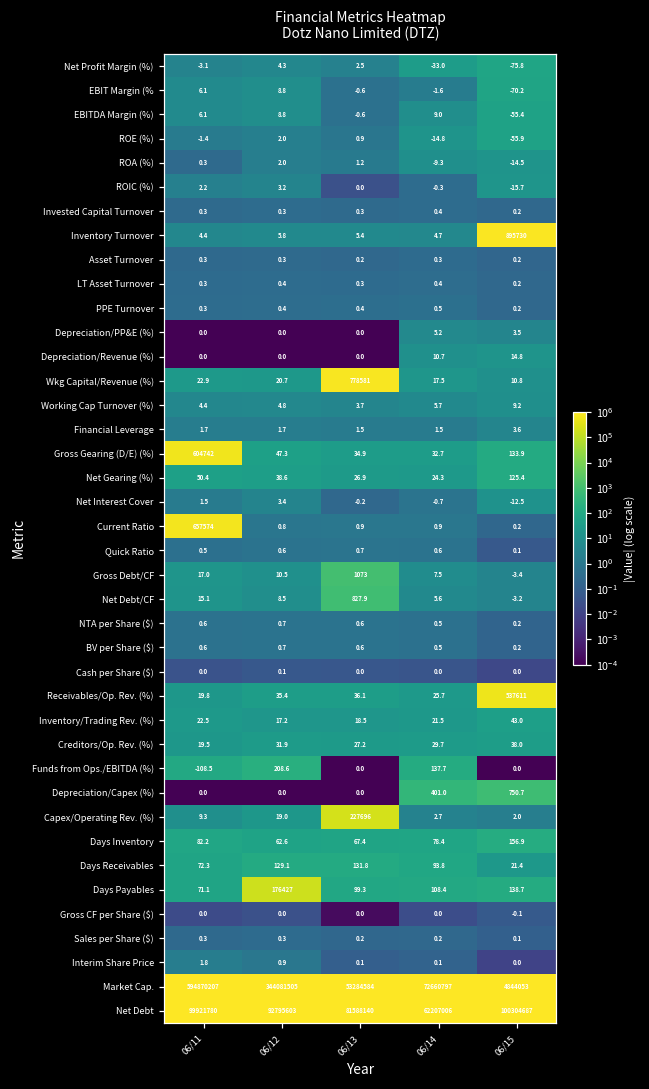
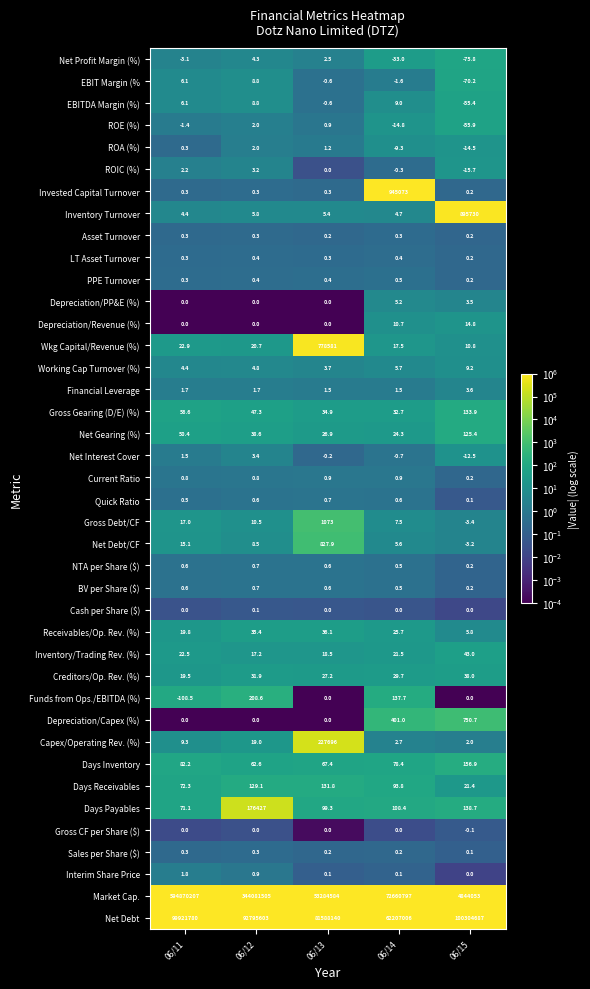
Invested Capital Turnover, 06/14: 0.4 -> 945073
Gross Gearing (D/E) (%), 06/11: 604742 -> 56.6
Current Ratio, 06/11: 657574 -> 0.8
Receivables/Op. Rev. (%), 06/15: 537611 -> 5.8
